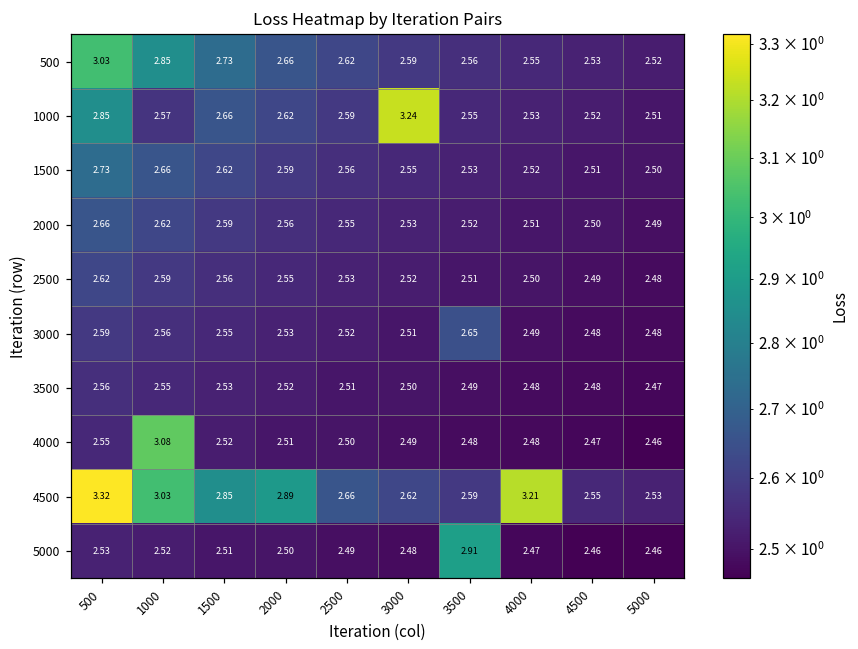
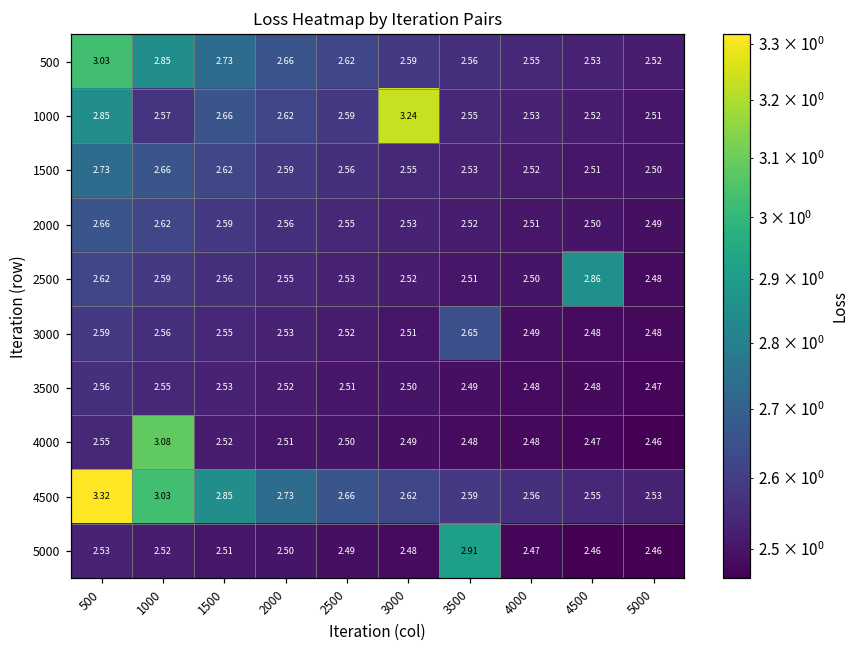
2500, 4500: 2.49 -> 2.86
4500, 2000: 2.89 -> 2.73
4500, 4000: 3.21 -> 2.56
